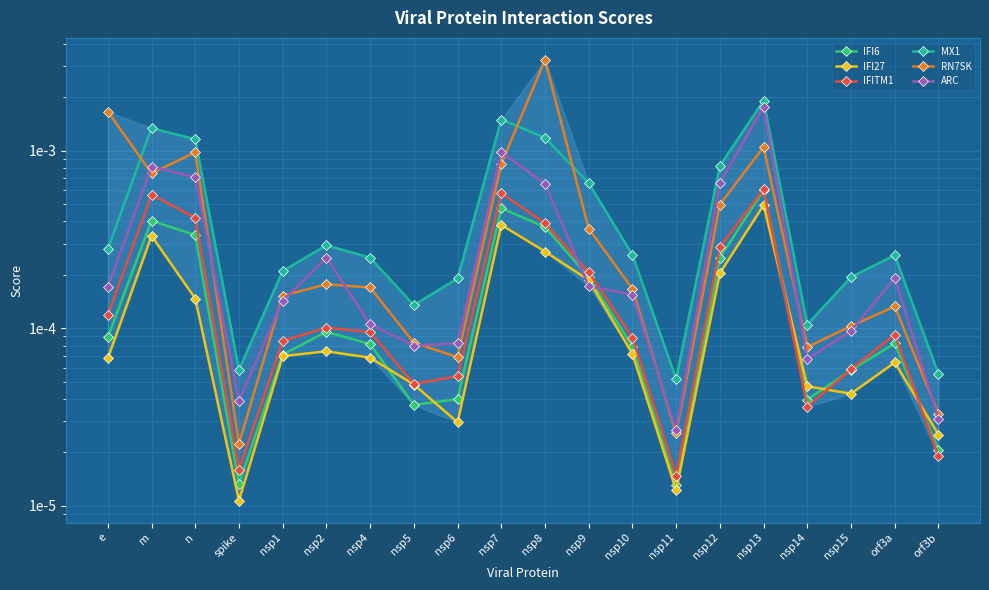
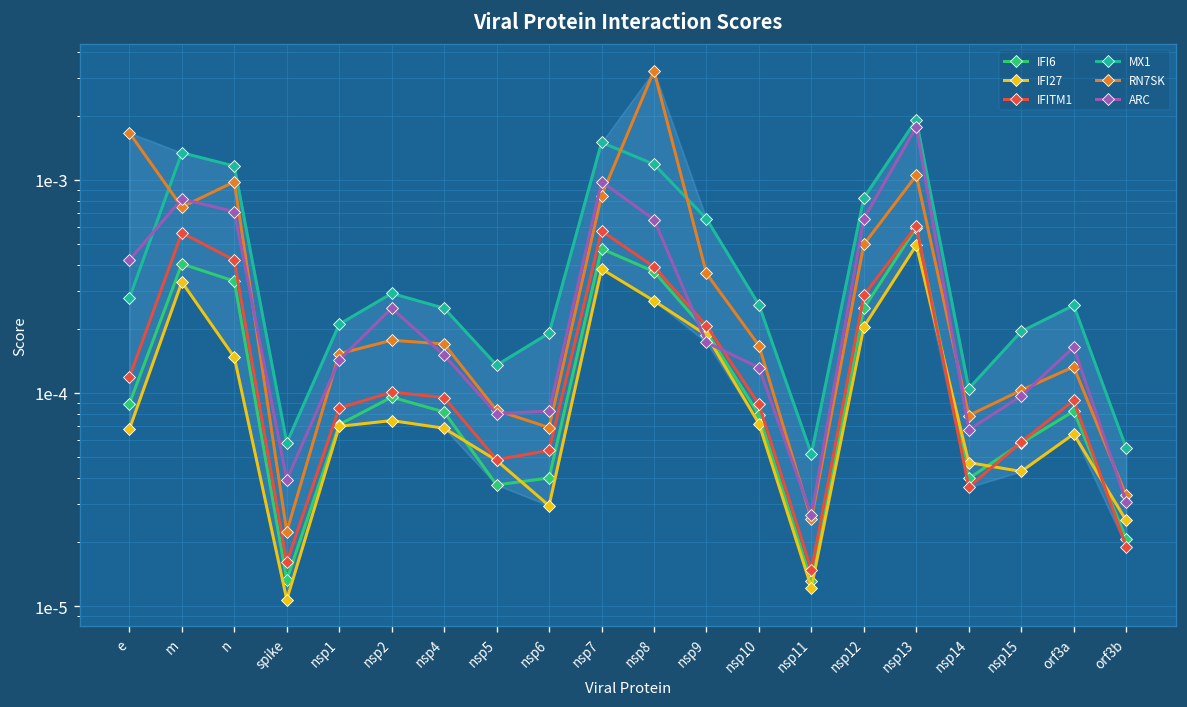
ARC, e: 0.00017 -> 0.00042
ARC, nsp4: 0.00011 -> 0.00015
ARC, nsp10: 0.00015 -> 0.00013
ARC, orf3a: 0.00019 -> 0.00016
